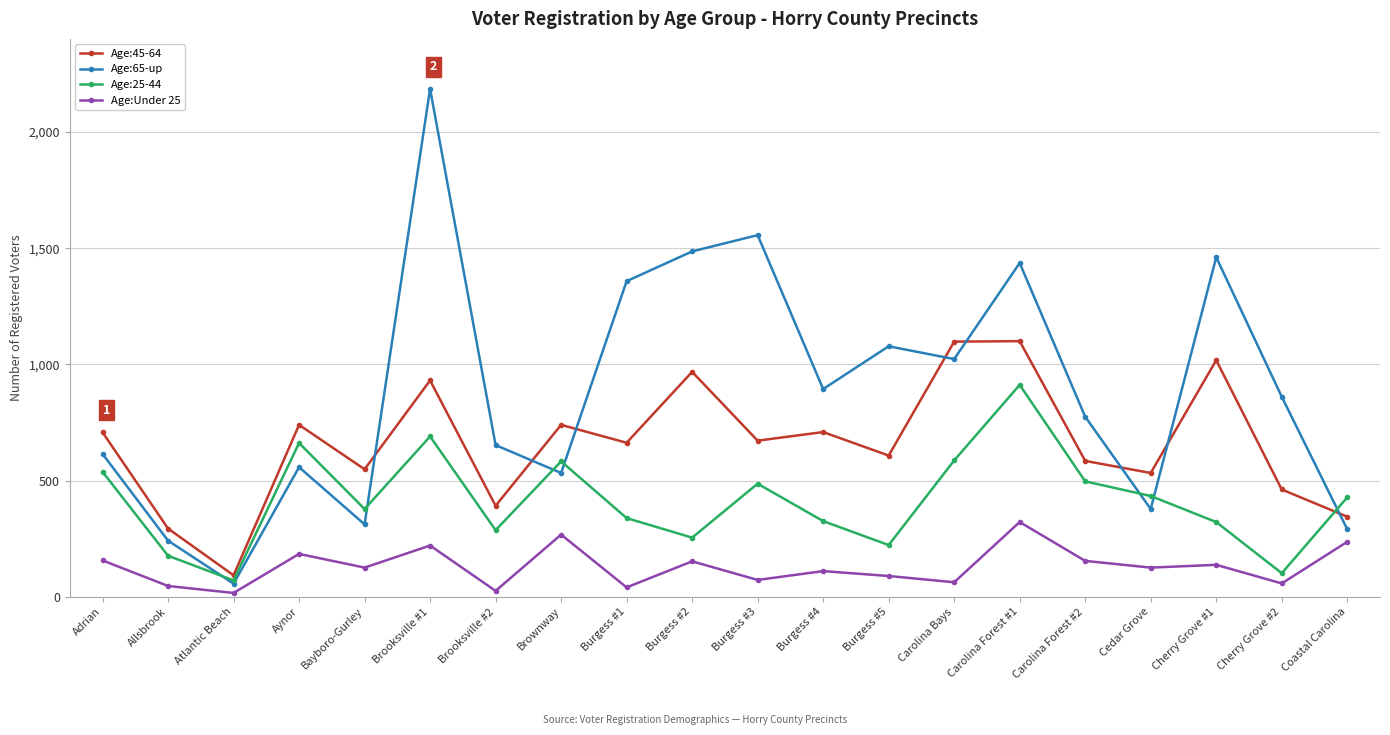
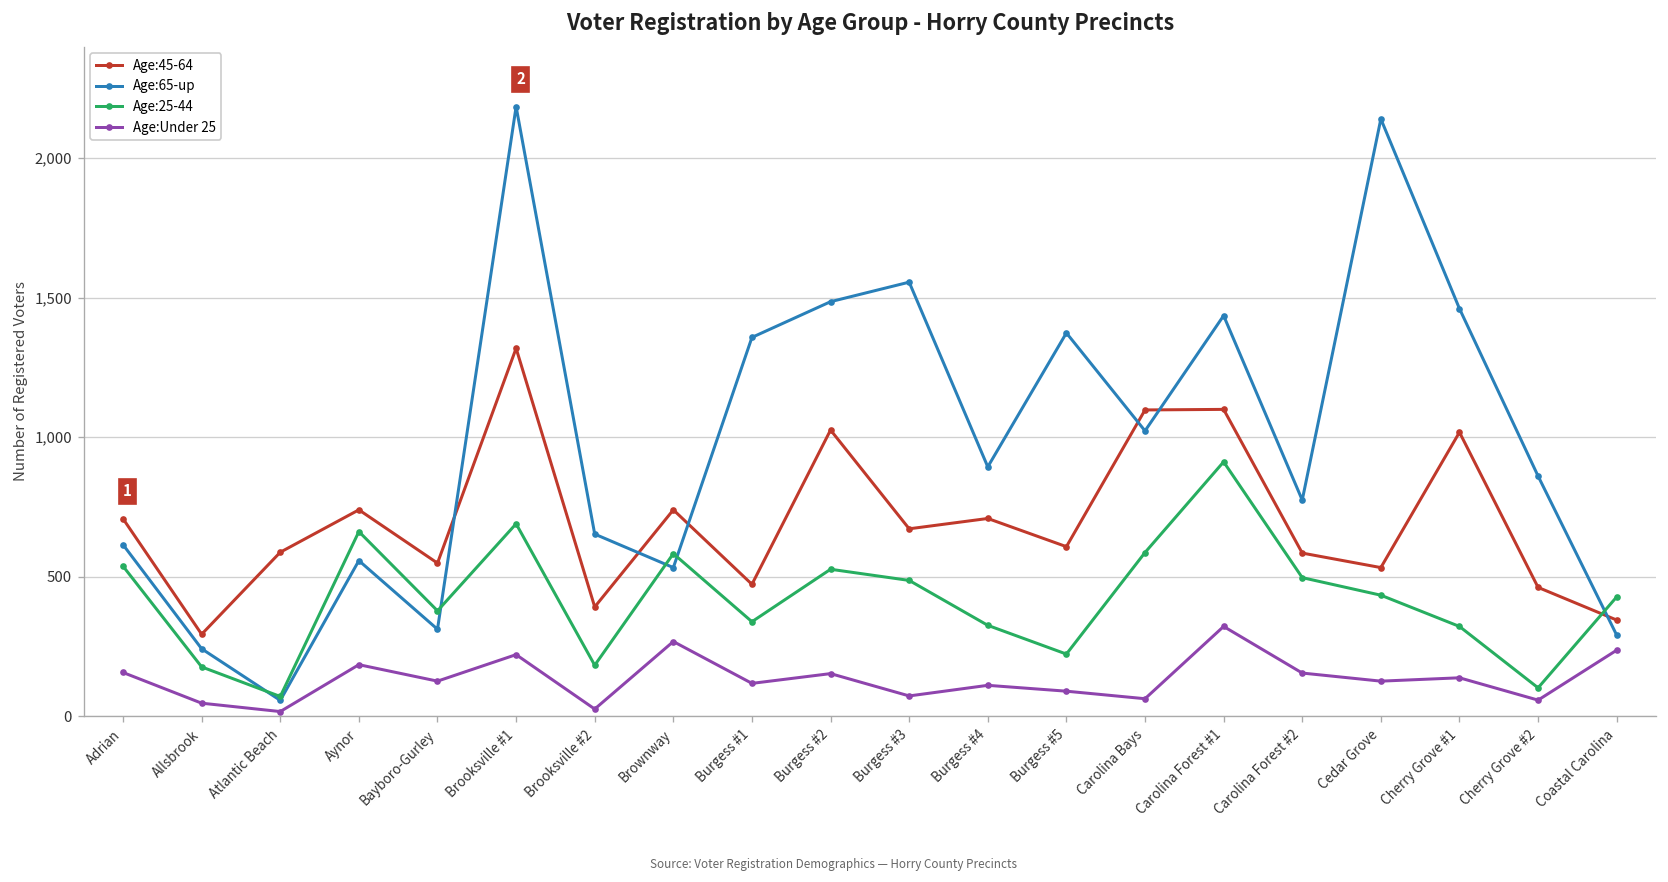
Age:45-64, Atlantic Beach: 90 -> 590
Age:45-64, Brooksville #1: 930 -> 1,320
Age:25-44, Brooksville #2: 290 -> 180
Age:45-64, Burgess #1: 660 -> 470
Age:Under 25, Burgess #1: 40 -> 120
Age:45-64, Burgess #2: 970 -> 1,030
Age:25-44, Burgess #2: 260 -> 530
Age:65-up, Burgess #5: 1,080 -> 1,370
Age:65-up, Cedar Grove: 380 -> 2,140
